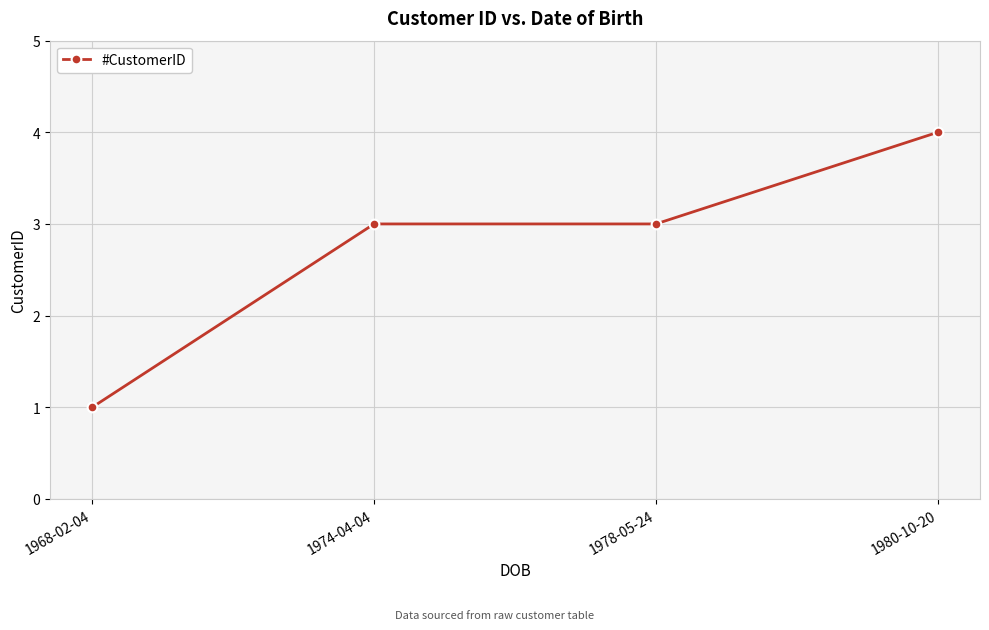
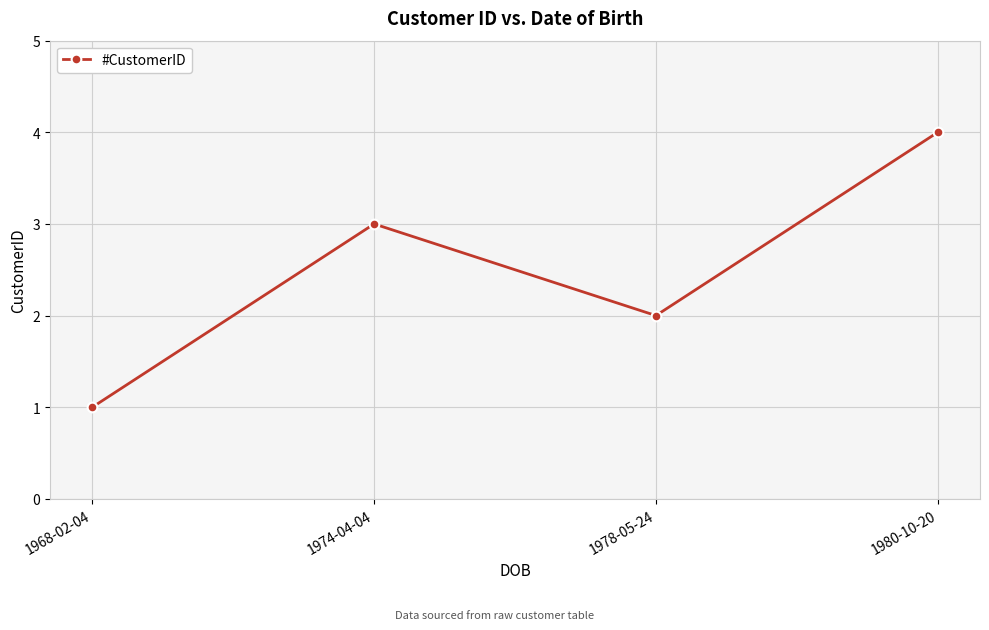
1978-05-24: 3 -> 2
